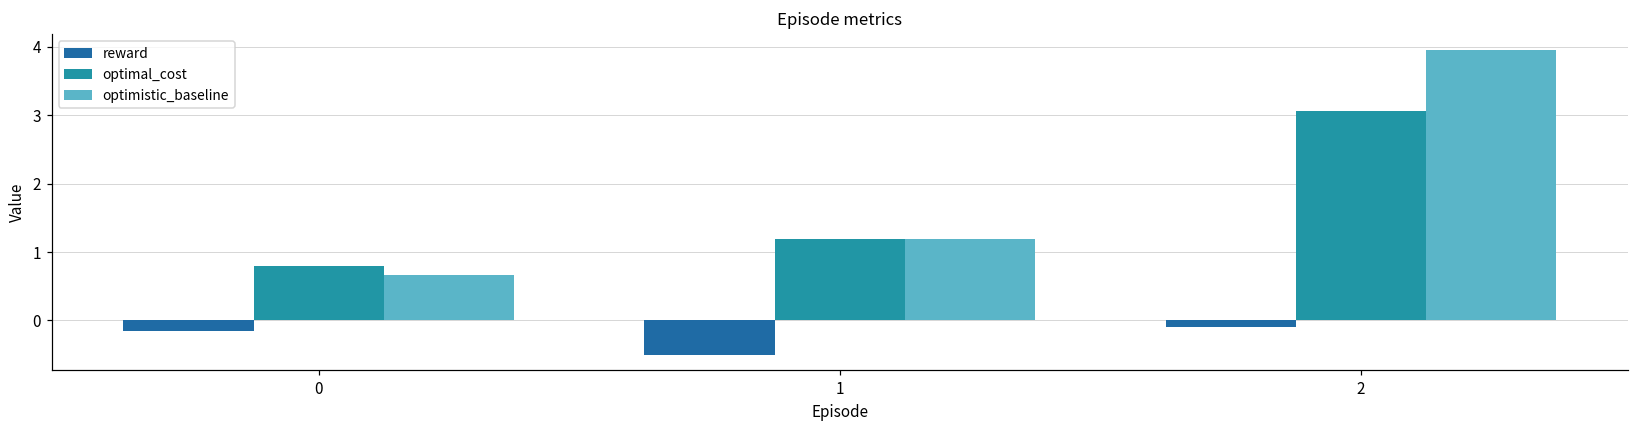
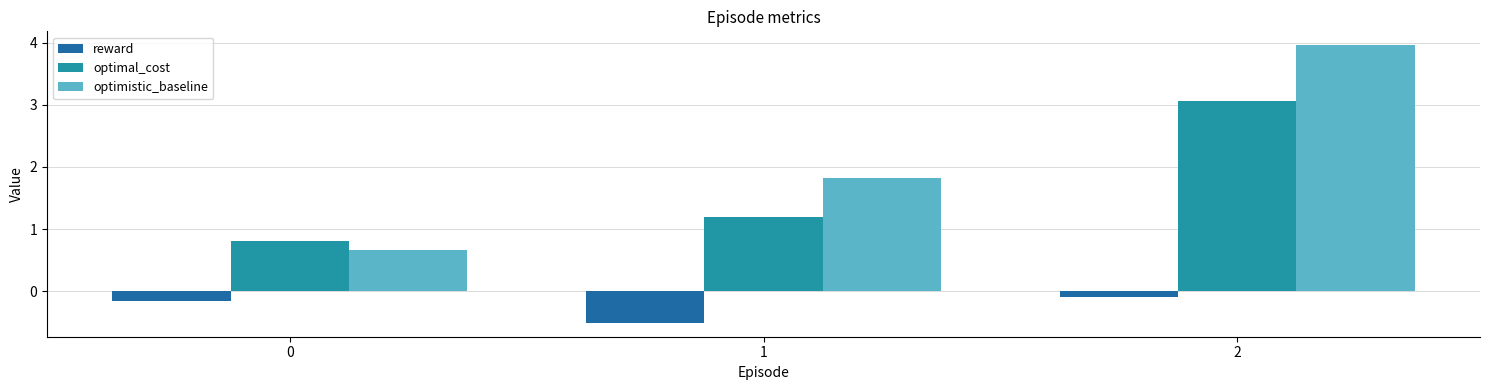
optimistic_baseline, 1: 1.2 -> 1.8
